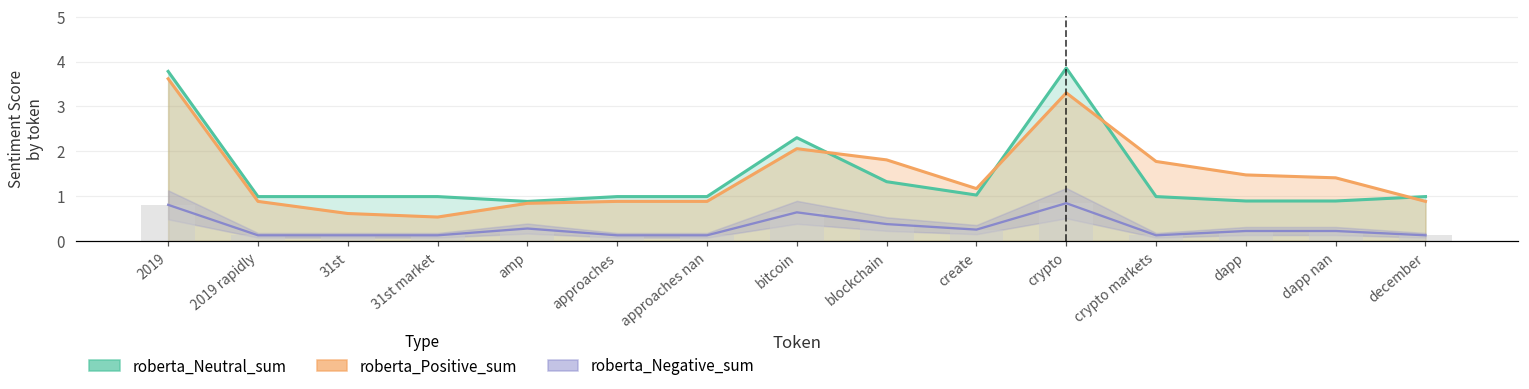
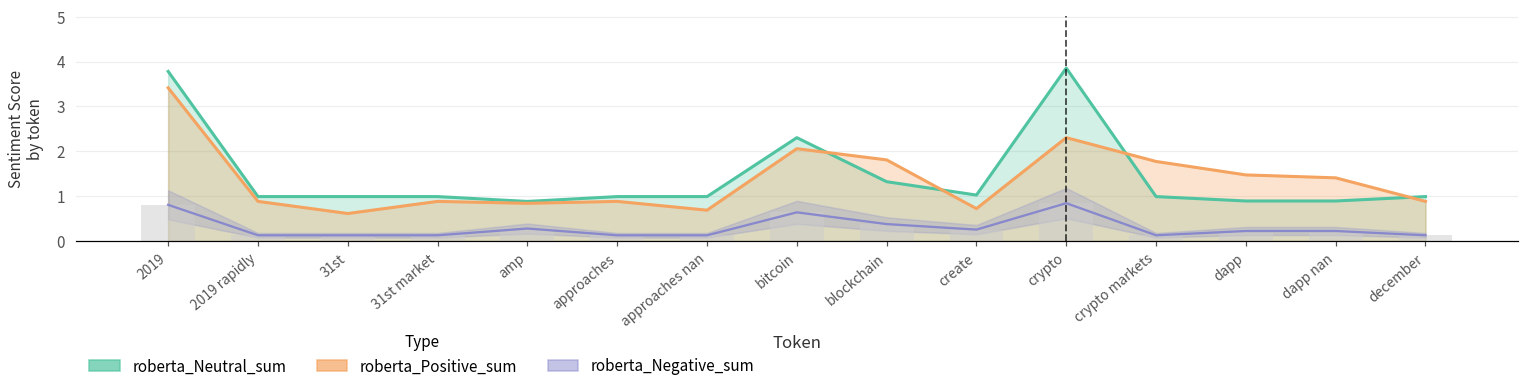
roberta_Positive_sum, 2019: 3.6 -> 3.4
roberta_Positive_sum, 31st market: 0.5 -> 0.9
roberta_Positive_sum, approaches nan: 0.9 -> 0.7
roberta_Positive_sum, create: 1.2 -> 0.7
roberta_Positive_sum, crypto: 3.3 -> 2.3
